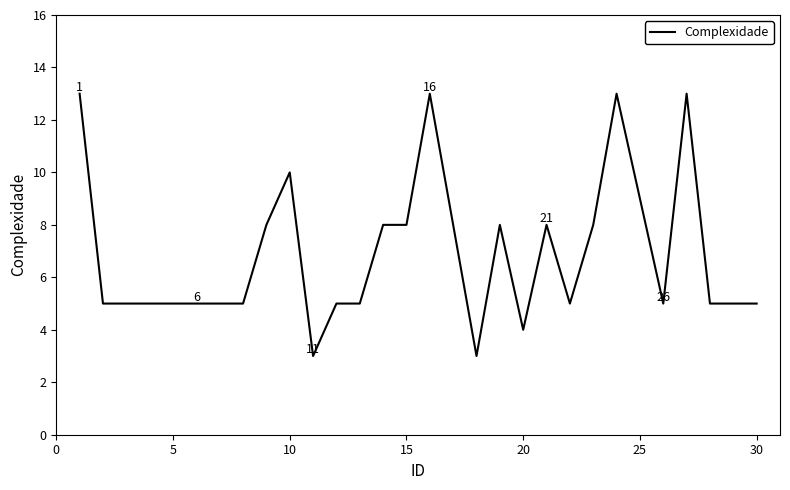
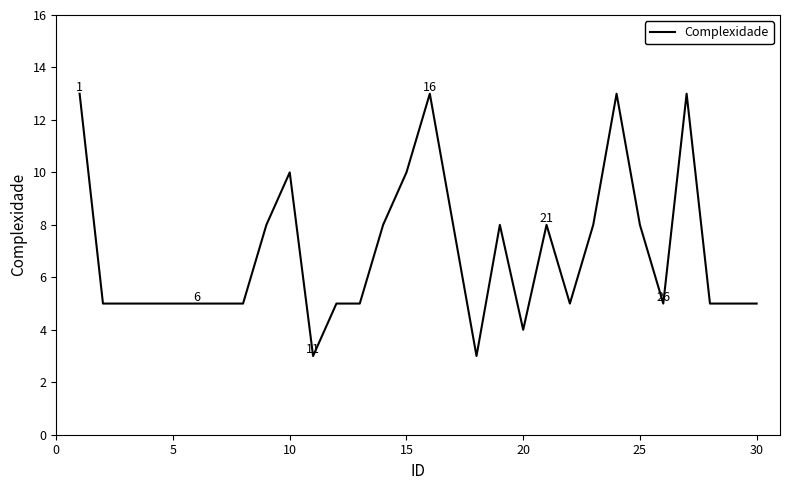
15: 8 -> 10
25: 9 -> 8
